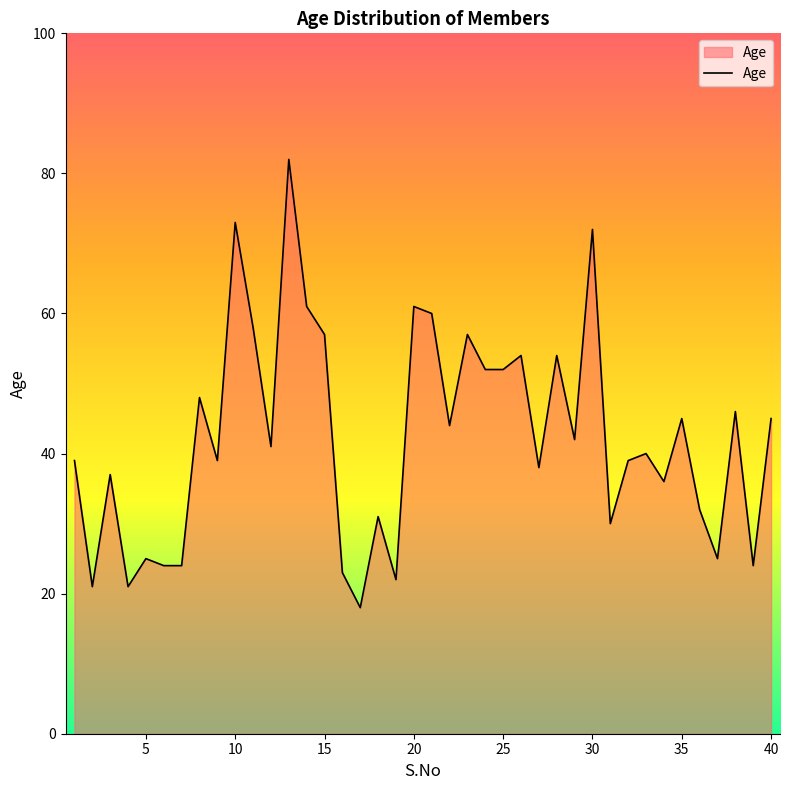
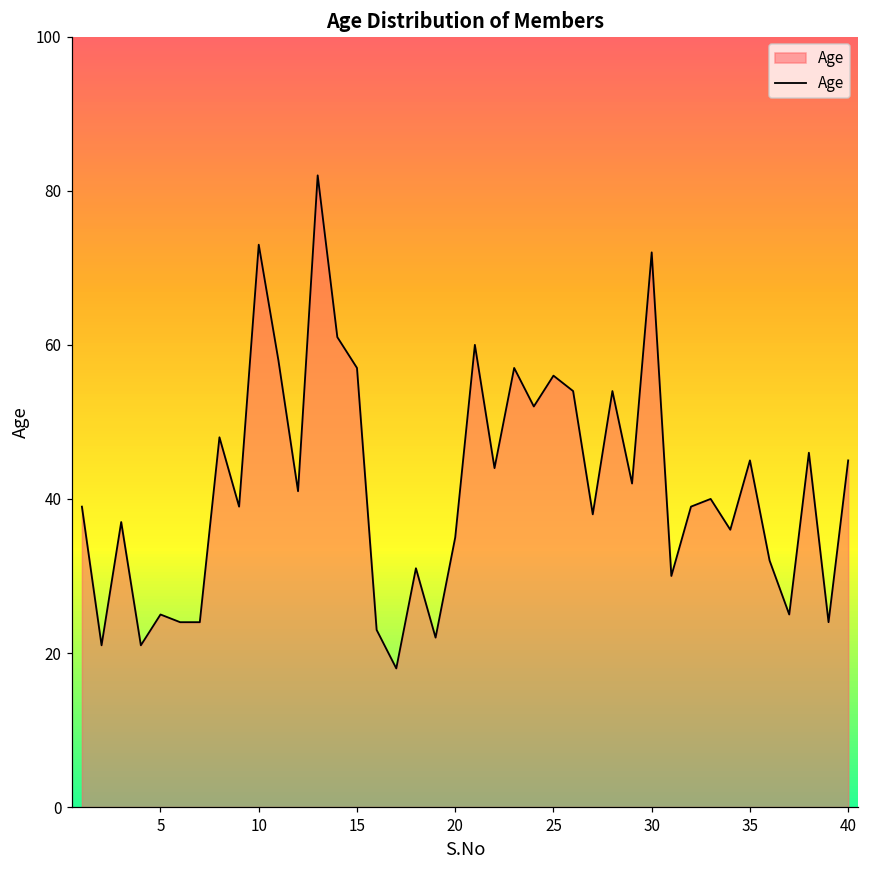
20: 61 -> 35
25: 52 -> 56
